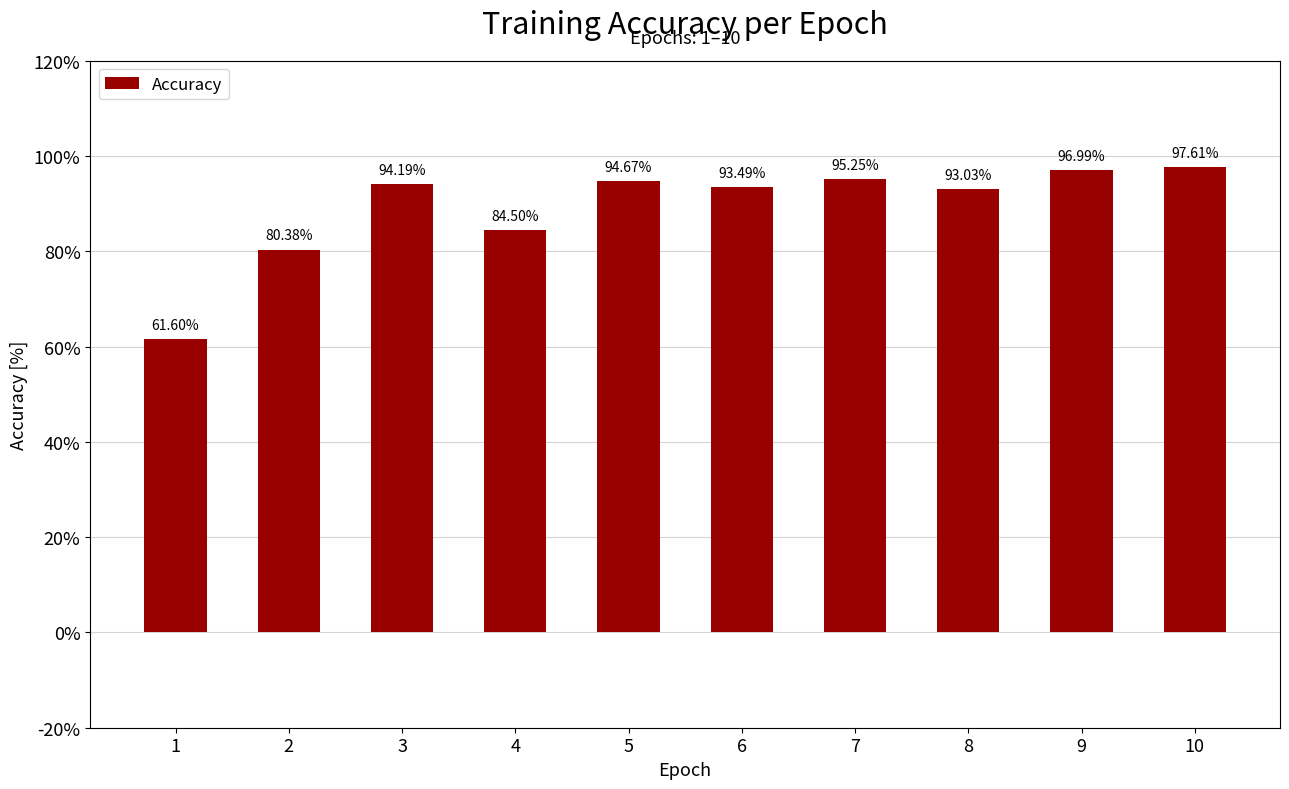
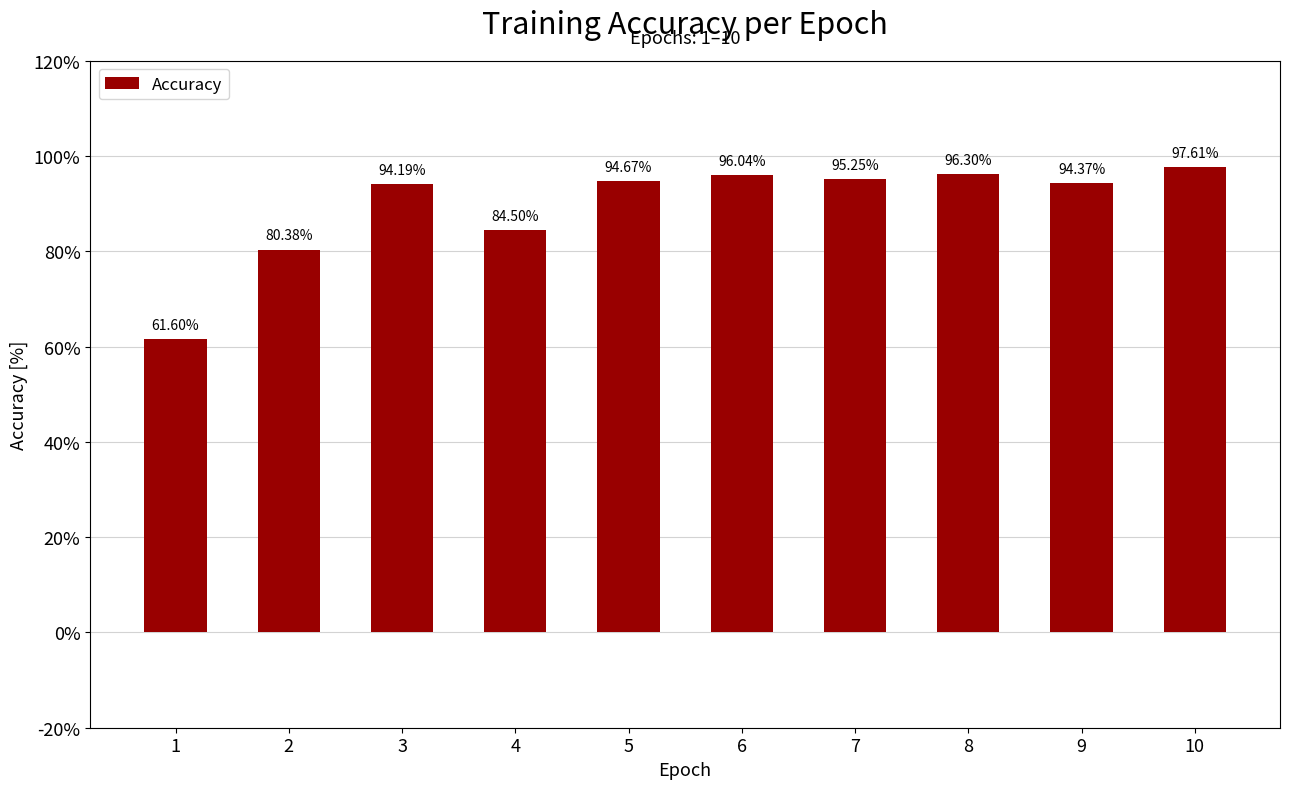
6: 93.49% -> 96.04%
8: 93.03% -> 96.30%
9: 96.99% -> 94.37%
